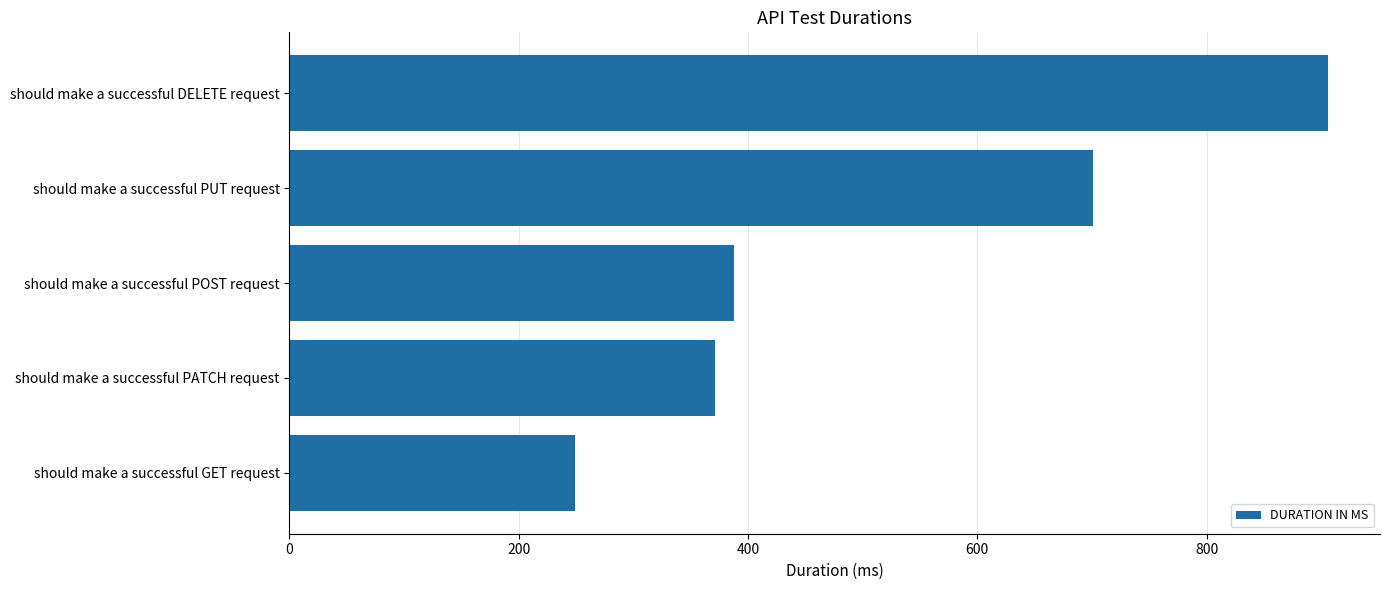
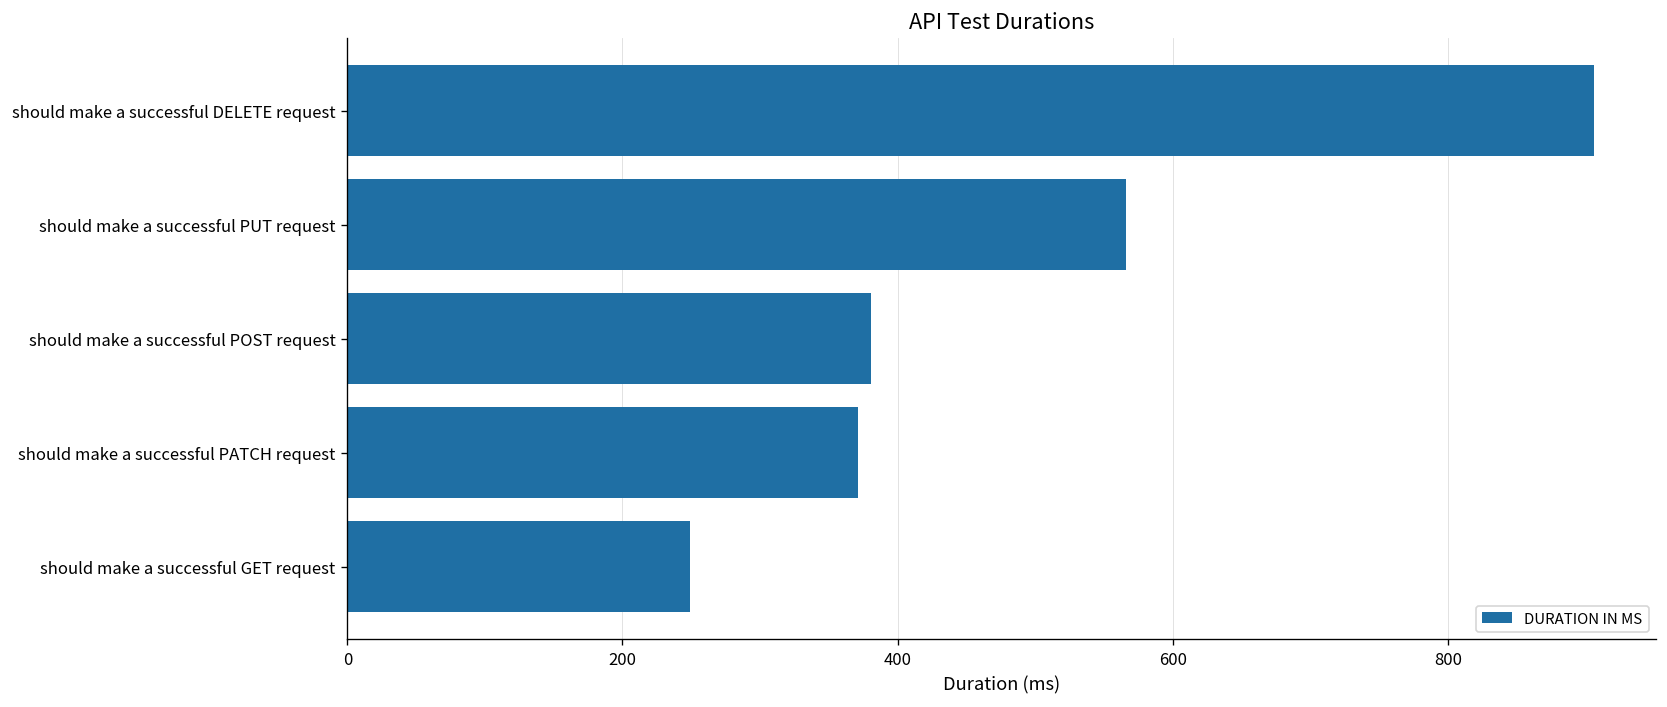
should make a successful PUT request: 701 -> 566
should make a successful POST request: 388 -> 381
